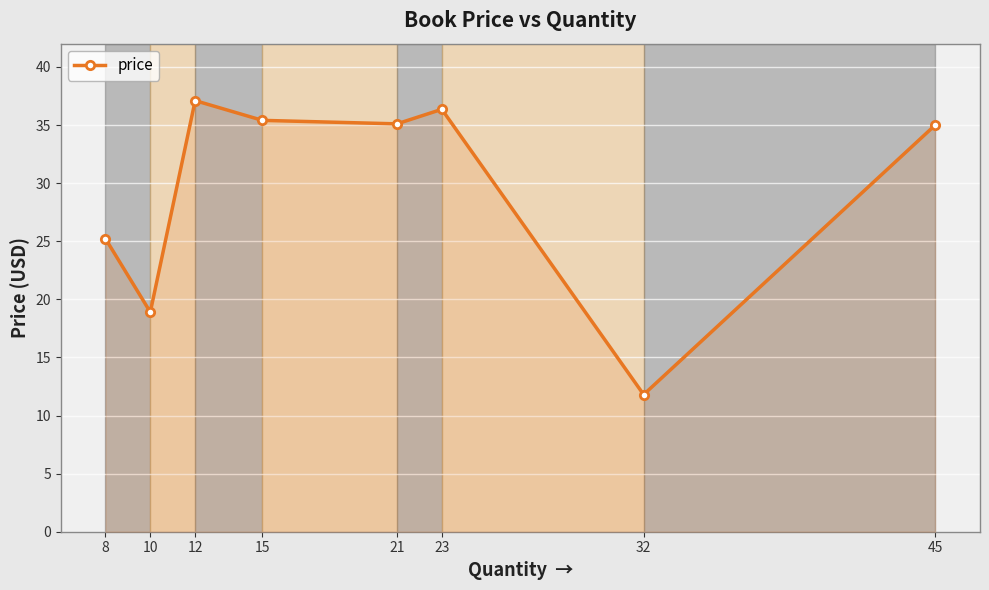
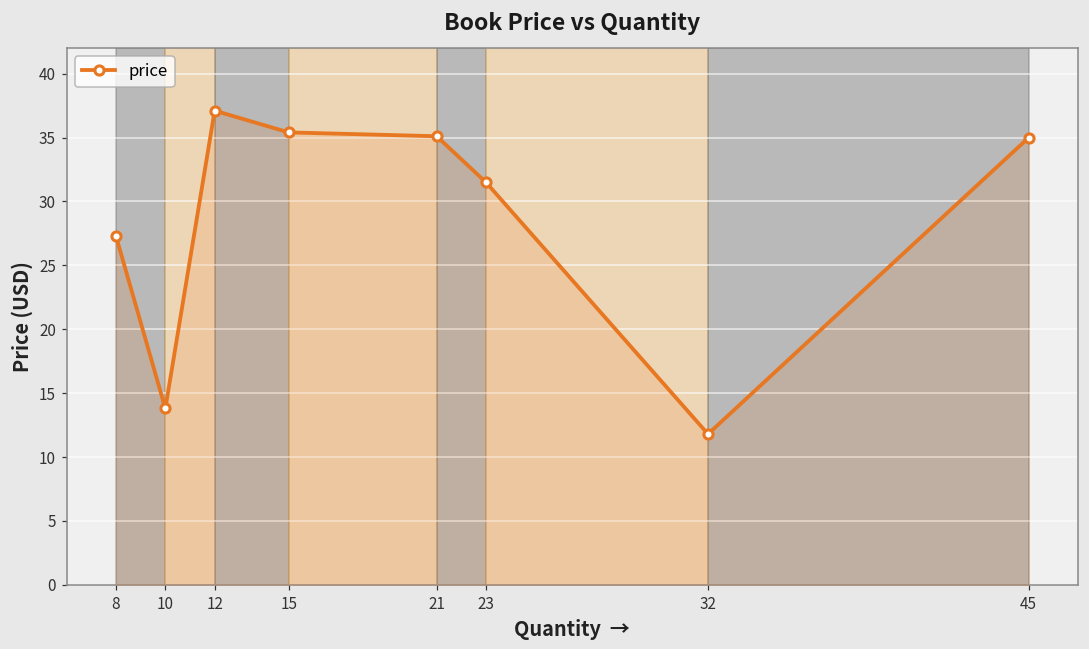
8: 25.2 -> 27.3
10: 18.9 -> 13.8
23: 36.4 -> 31.5
